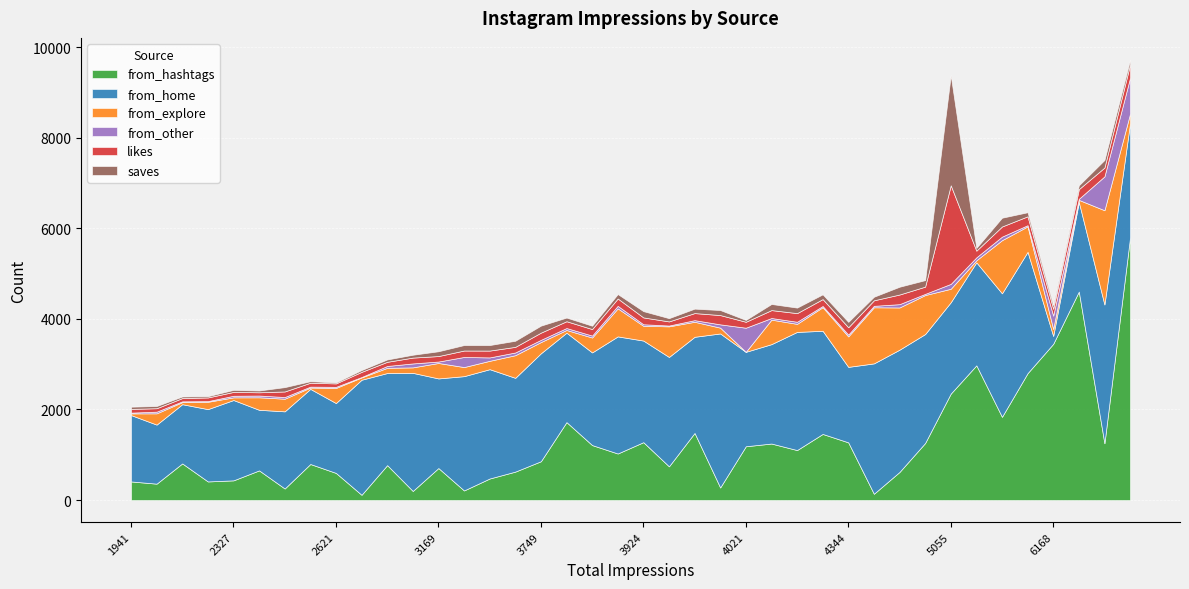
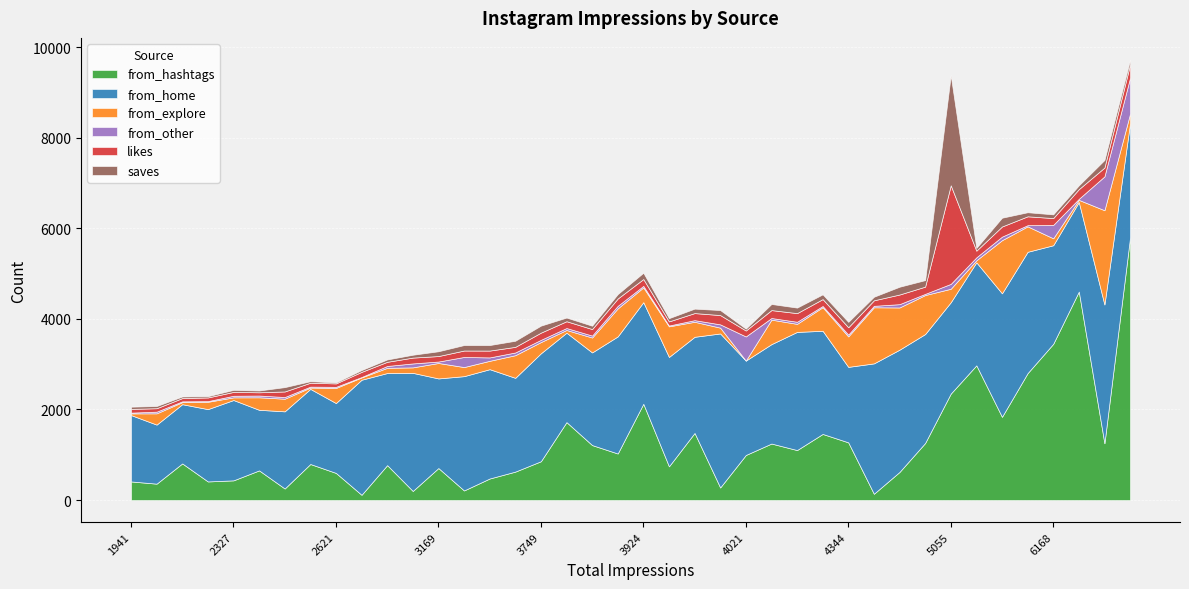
from_hashtags, 3924: 1300 -> 2100
from_hashtags, 4021: 1200 -> 1000
from_home, 6168: 200 -> 2200
